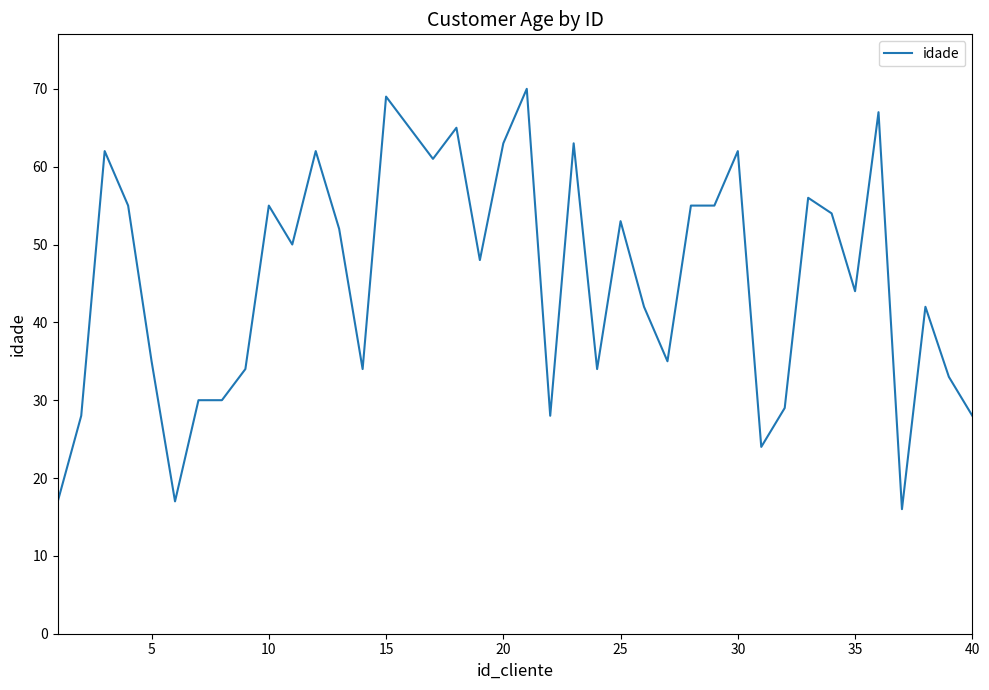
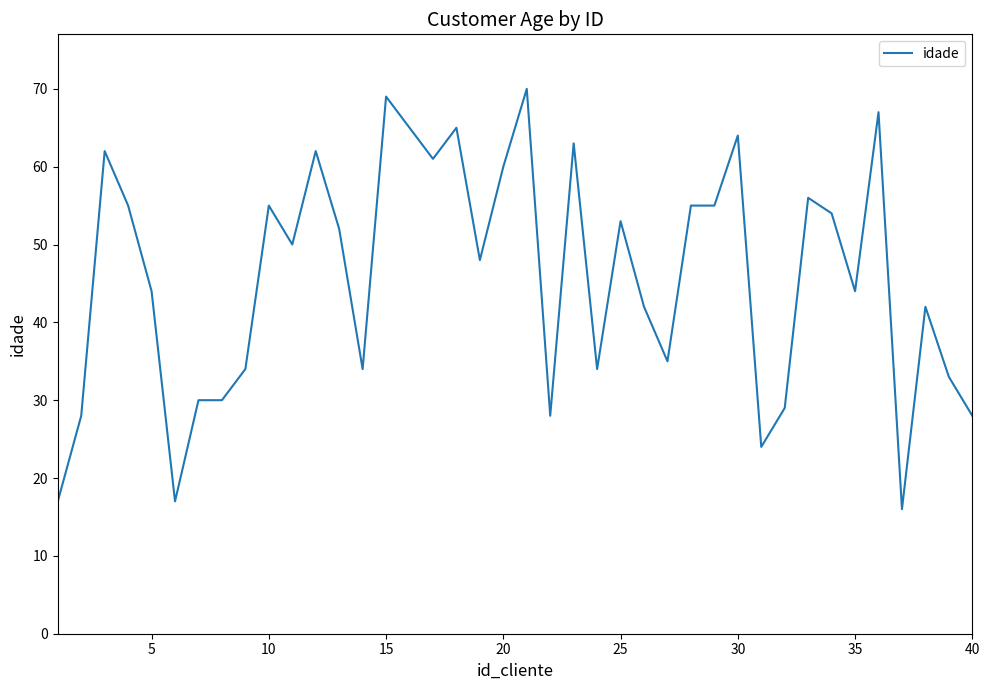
5: 35 -> 44
20: 63 -> 60
30: 62 -> 64
